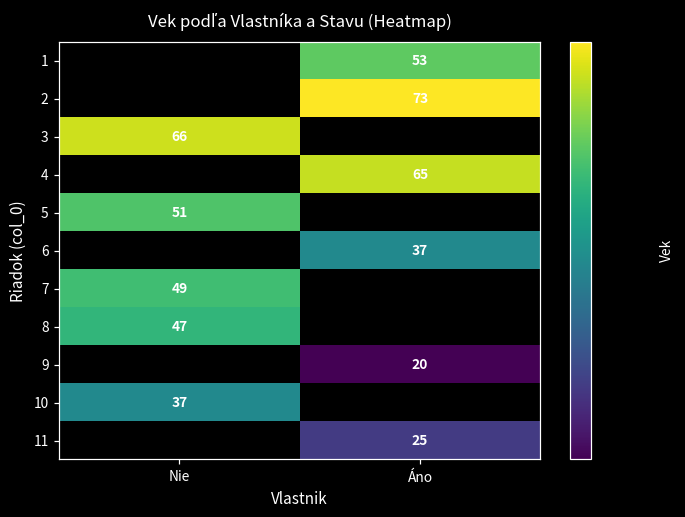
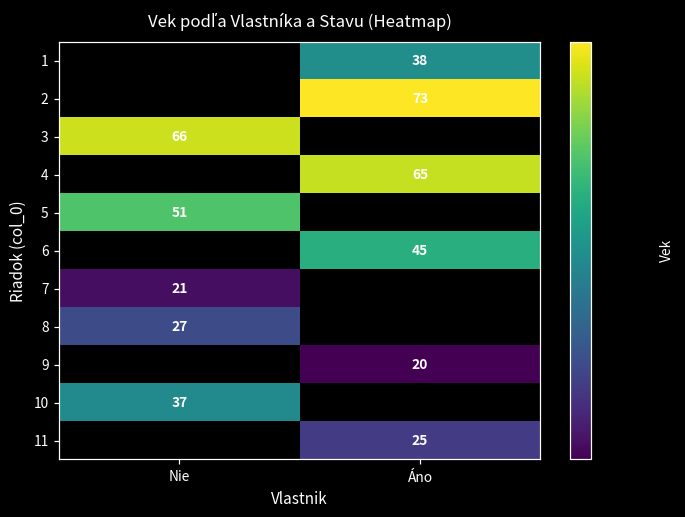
1, Áno: 53 -> 38
6, Áno: 37 -> 45
7, Nie: 49 -> 21
8, Nie: 47 -> 27
